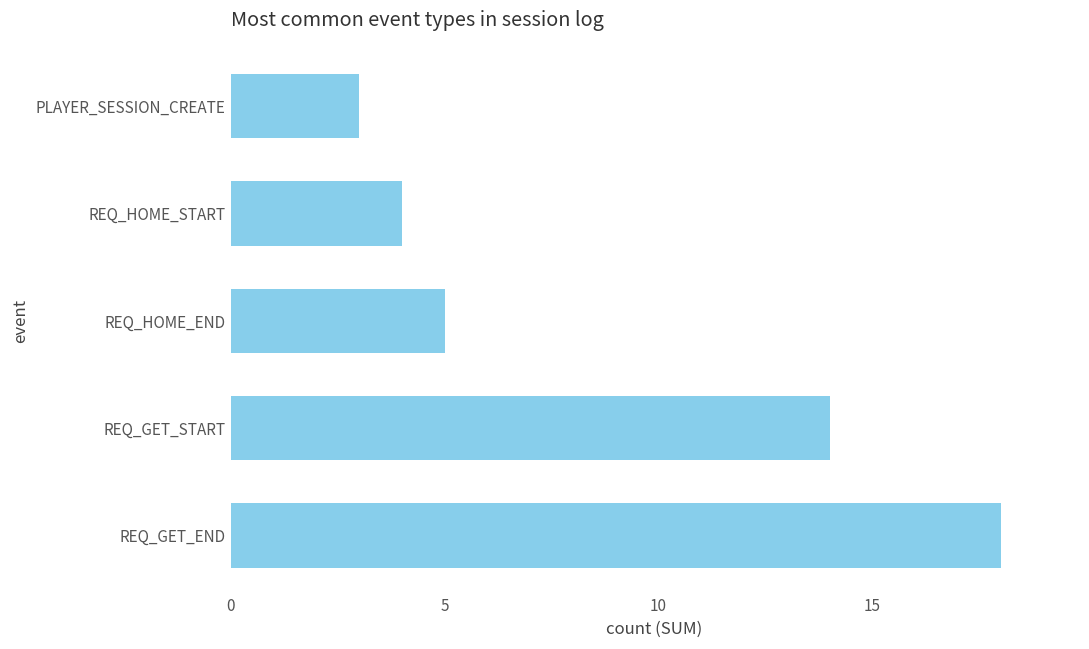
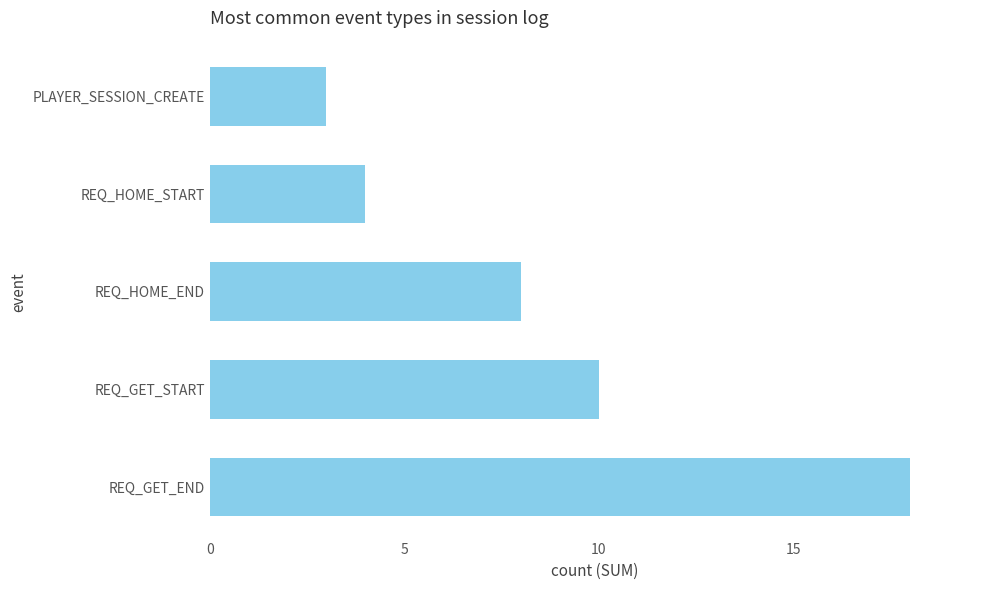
REQ_HOME_END: 5 -> 8
REQ_GET_START: 14 -> 10
